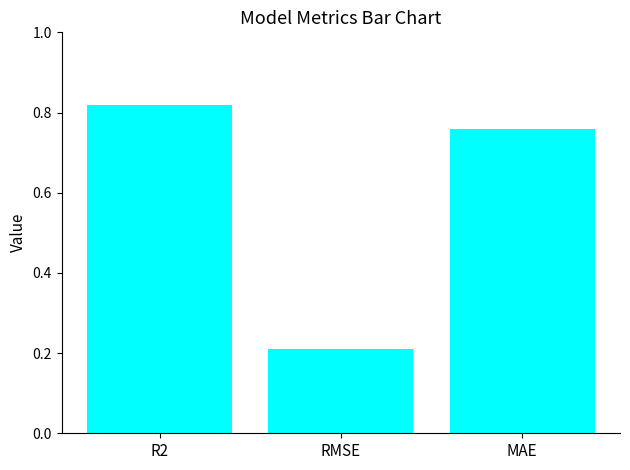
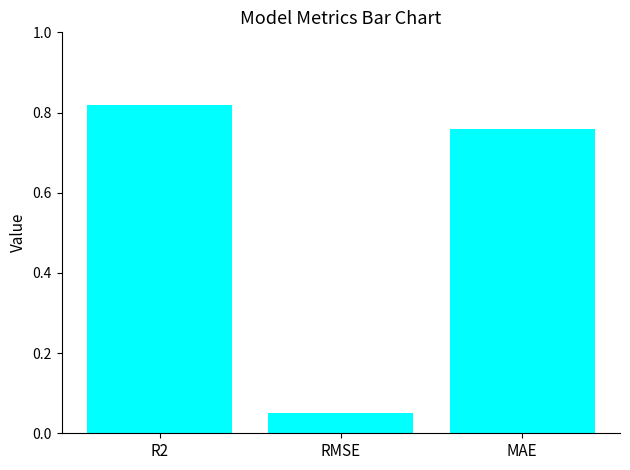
RMSE: 0.21 -> 0.05
